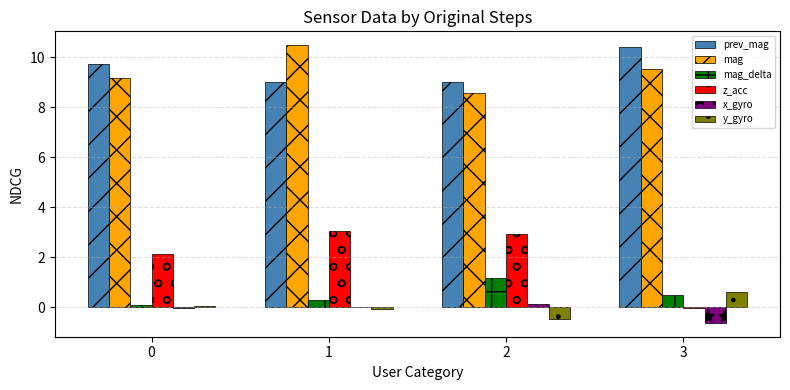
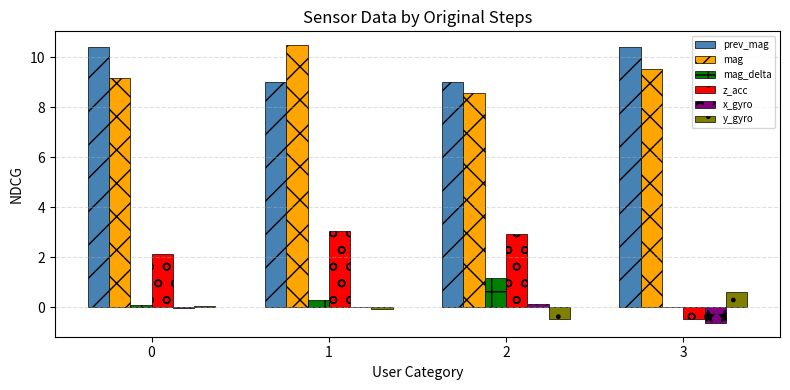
prev_mag, 0: 9.7 -> 10.4
mag_delta, 3: 0.5 -> 0.0
z_acc, 3: 0.0 -> -0.5
